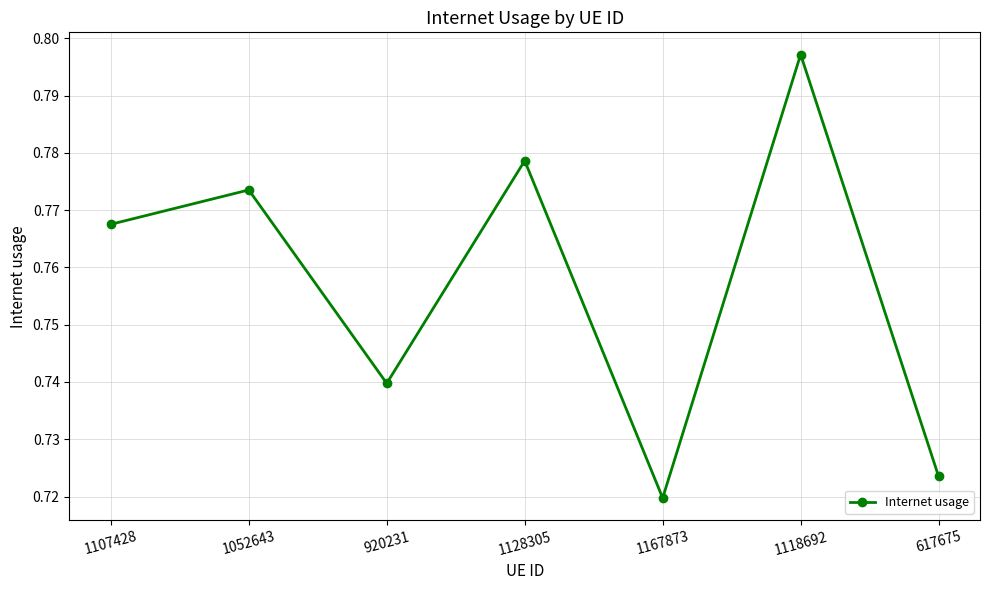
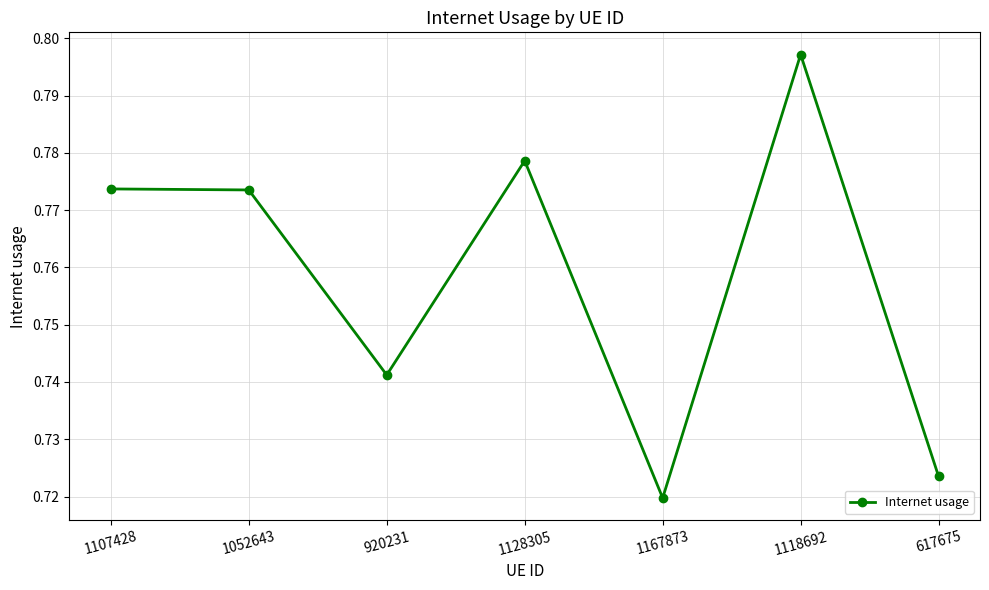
1107428: 0.768 -> 0.774
920231: 0.740 -> 0.741
